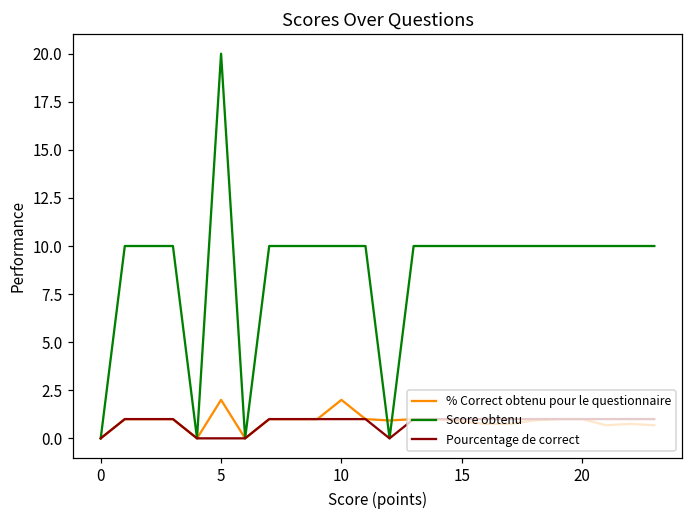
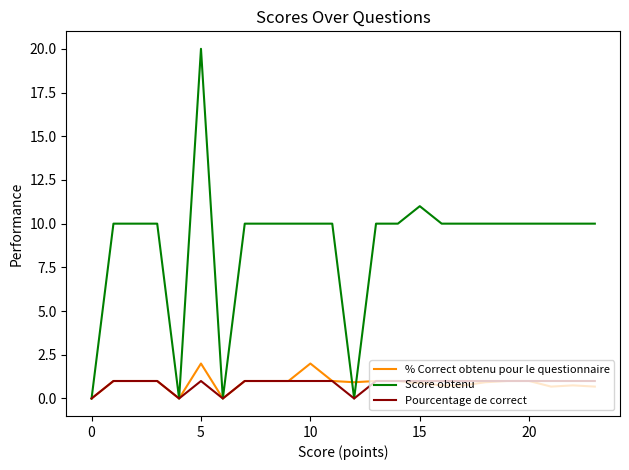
Pourcentage de correct, 5: 0 -> 1
Score obtenu, 15: 10 -> 11
